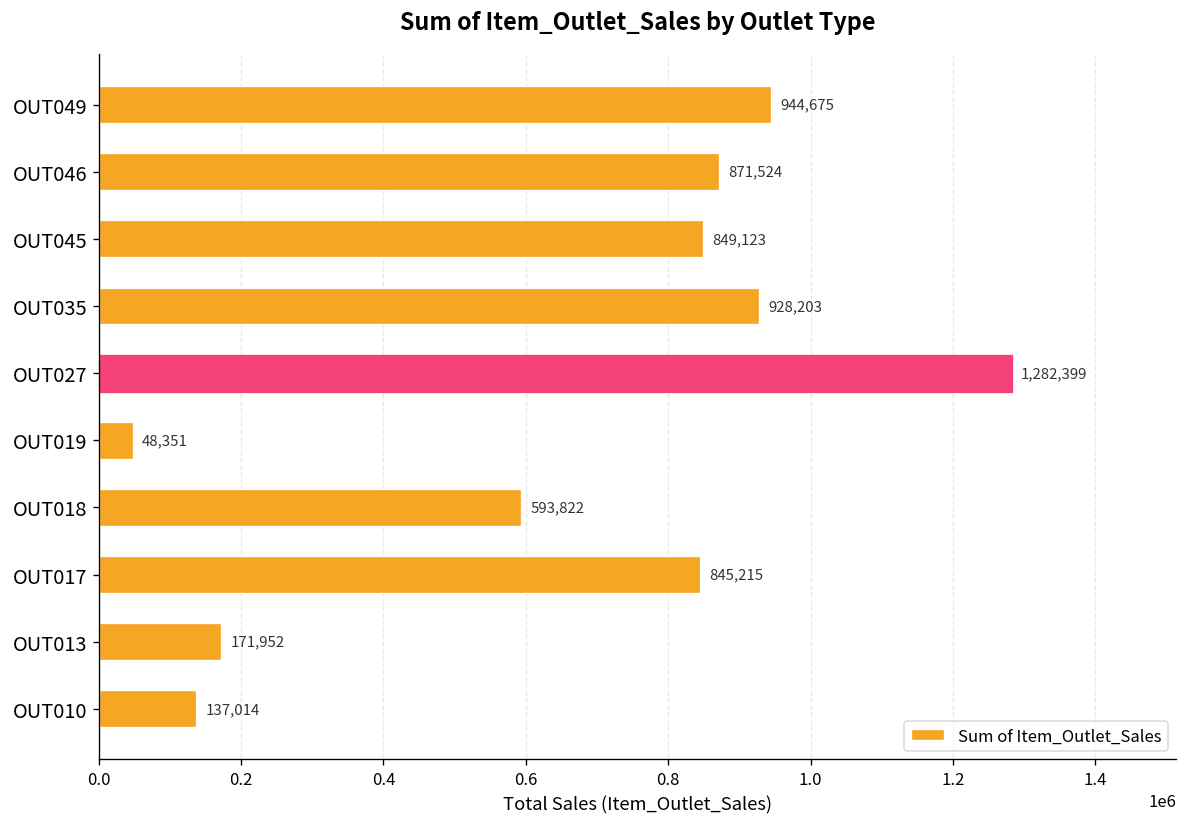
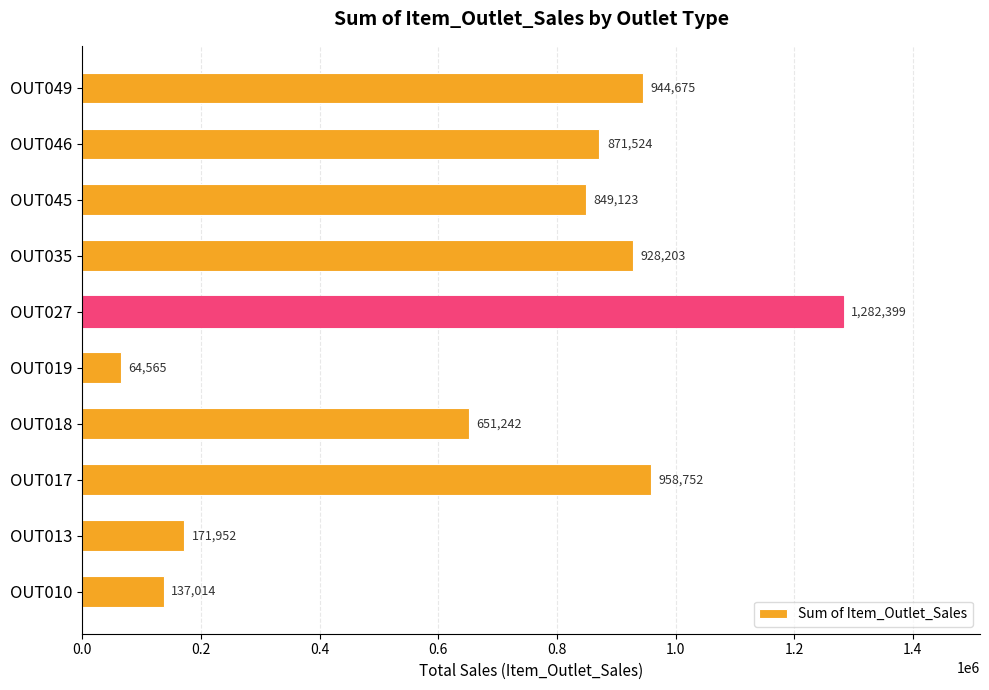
OUT019: 48,351 -> 64,565
OUT018: 593,822 -> 651,242
OUT017: 845,215 -> 958,752
